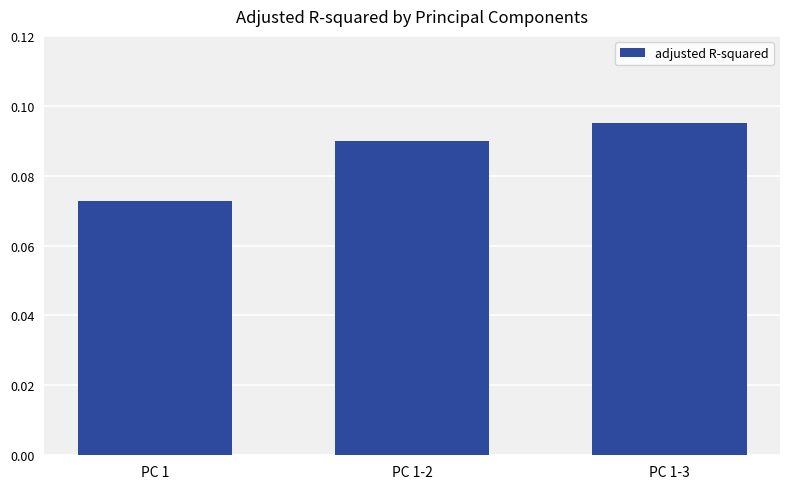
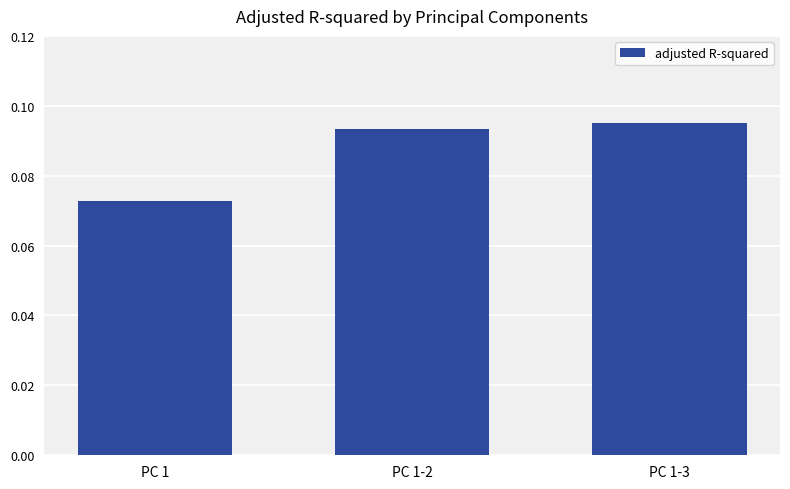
PC 1-2: 0.090 -> 0.093
